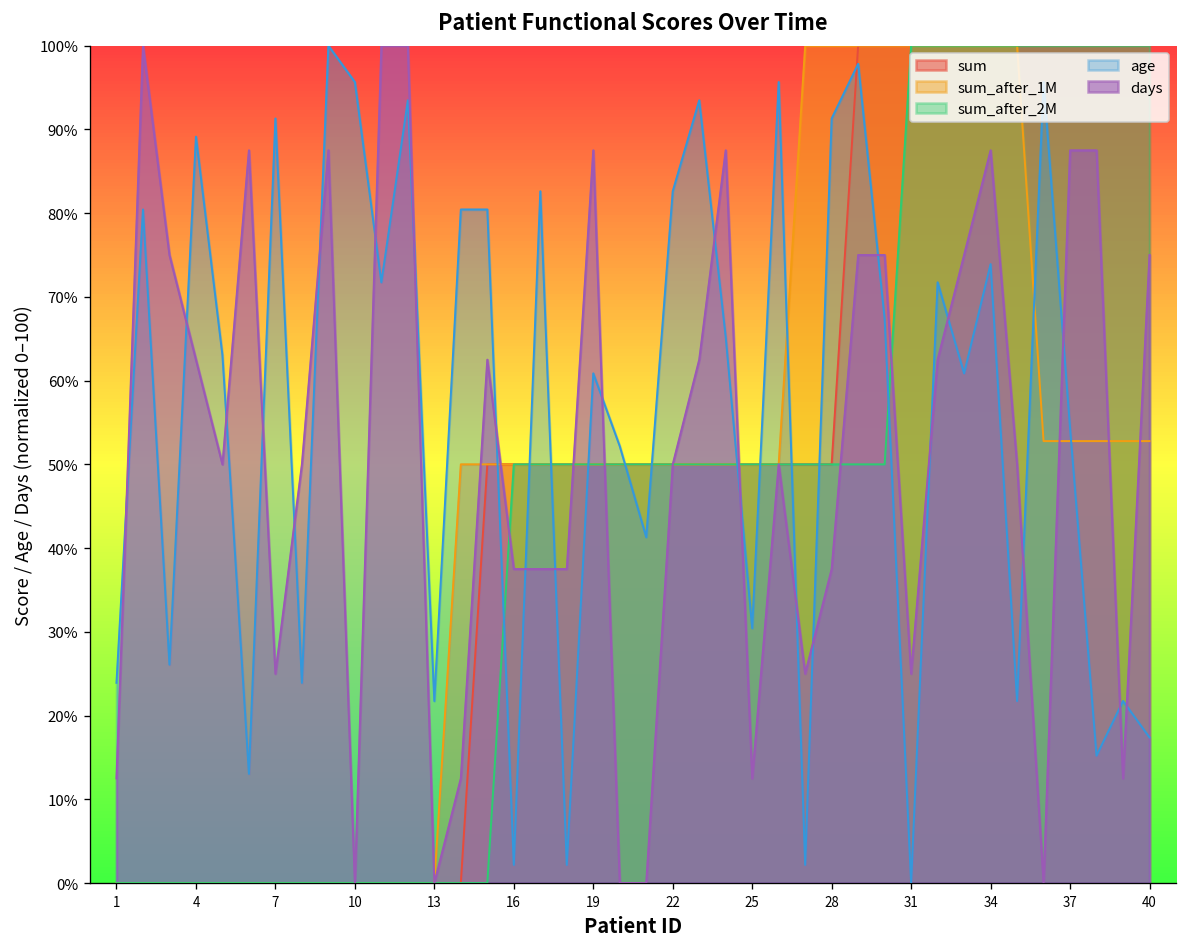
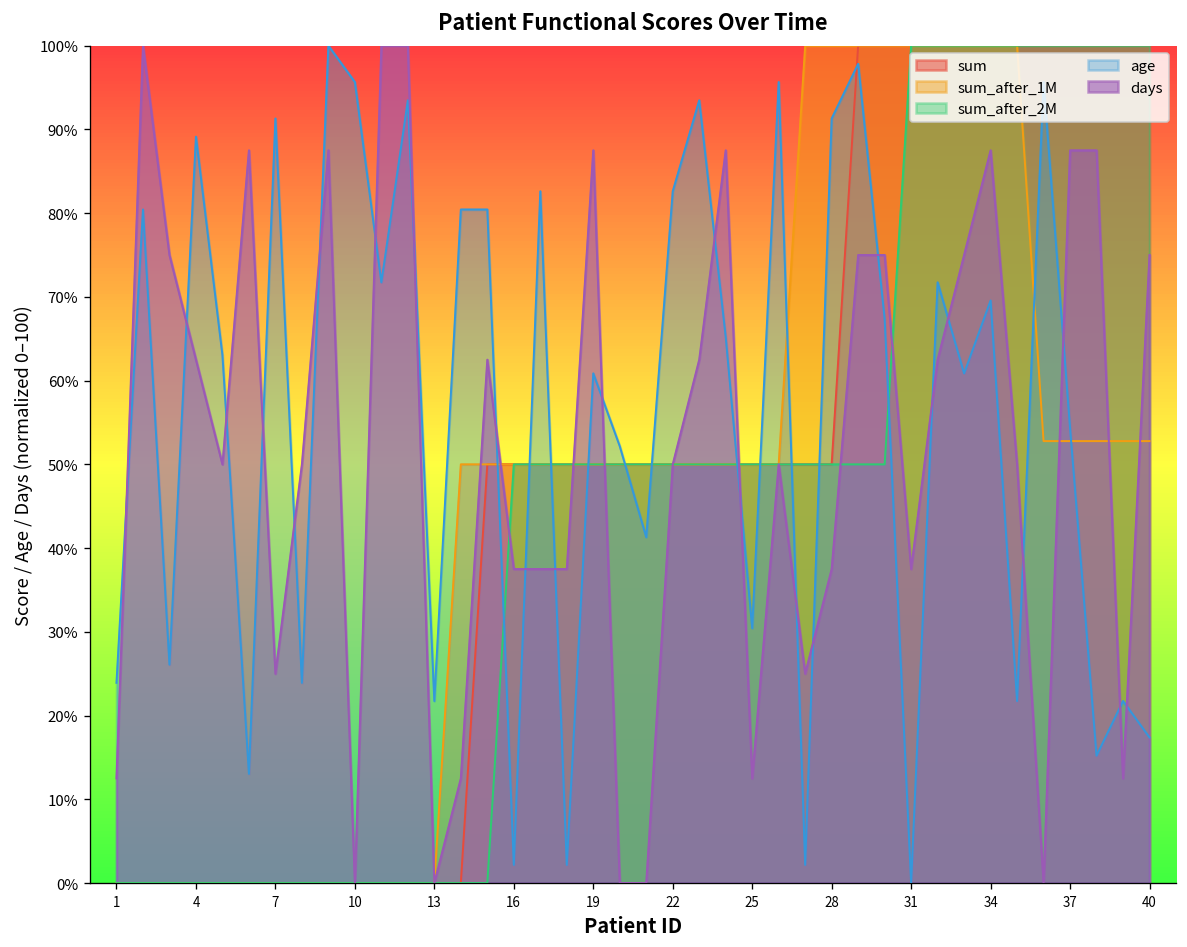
days, 31: 25% -> 37%
age, 34: 74% -> 70%
